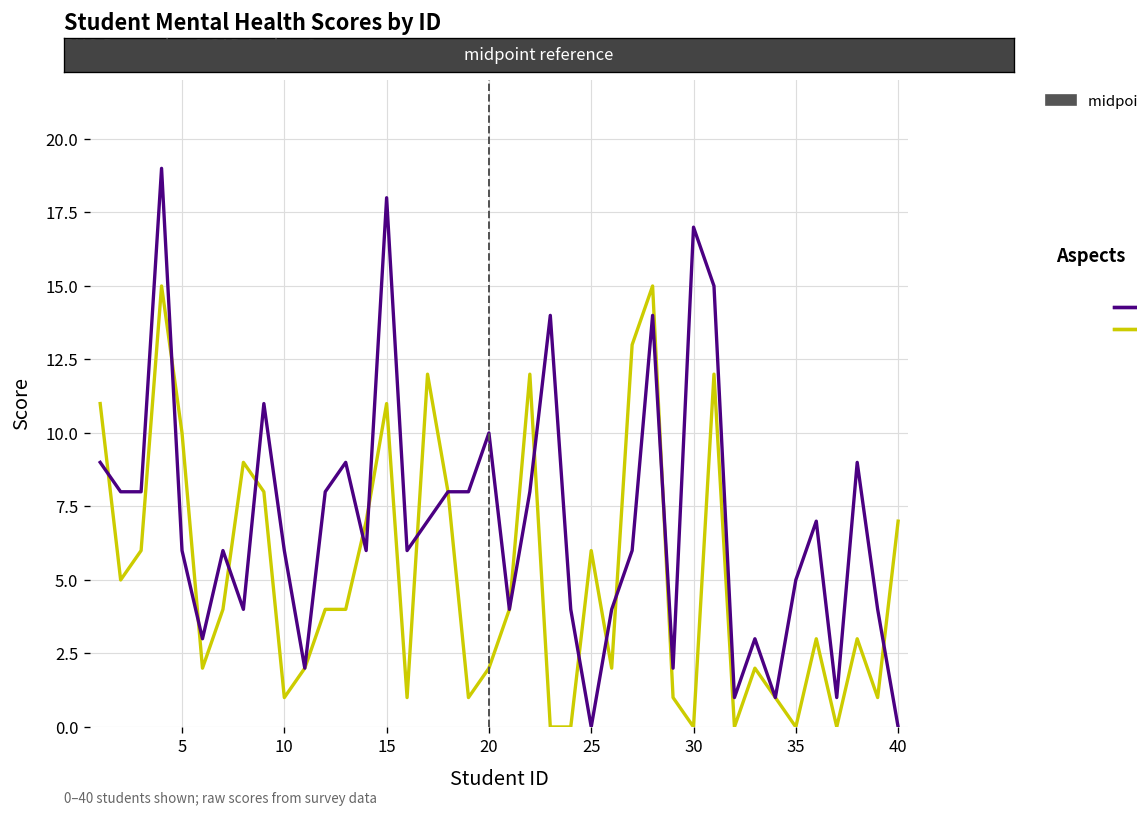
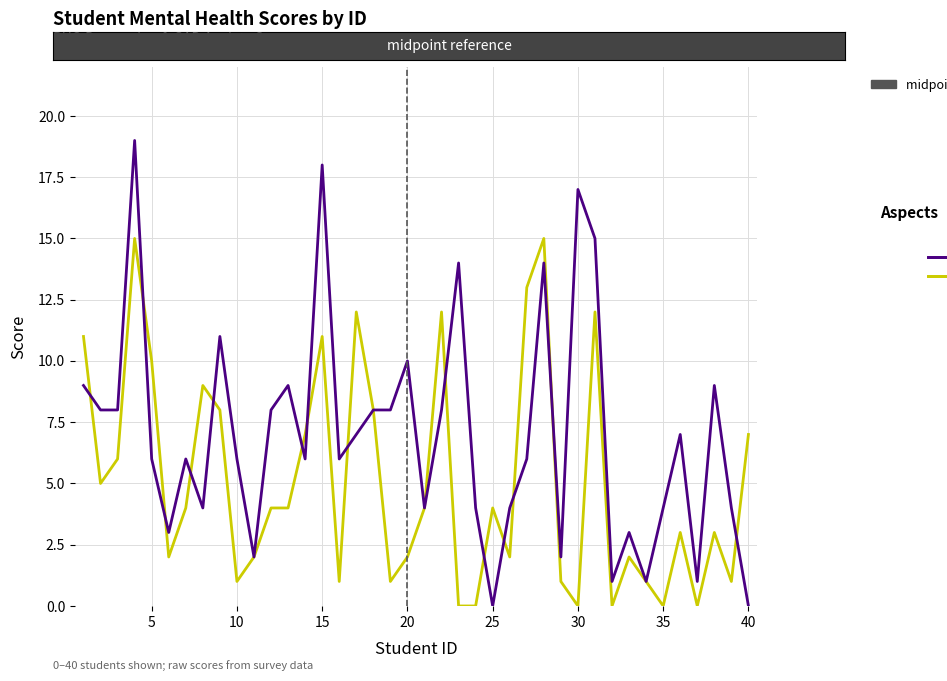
gad_score (anxiety), 25: 6 -> 4
phq_score (depression), 35: 5 -> 4
